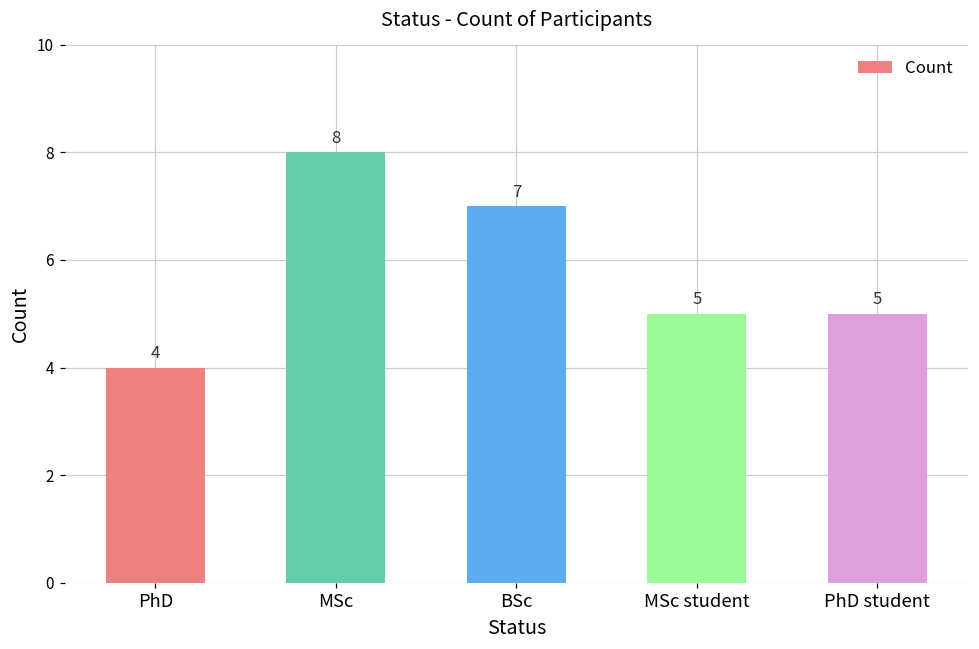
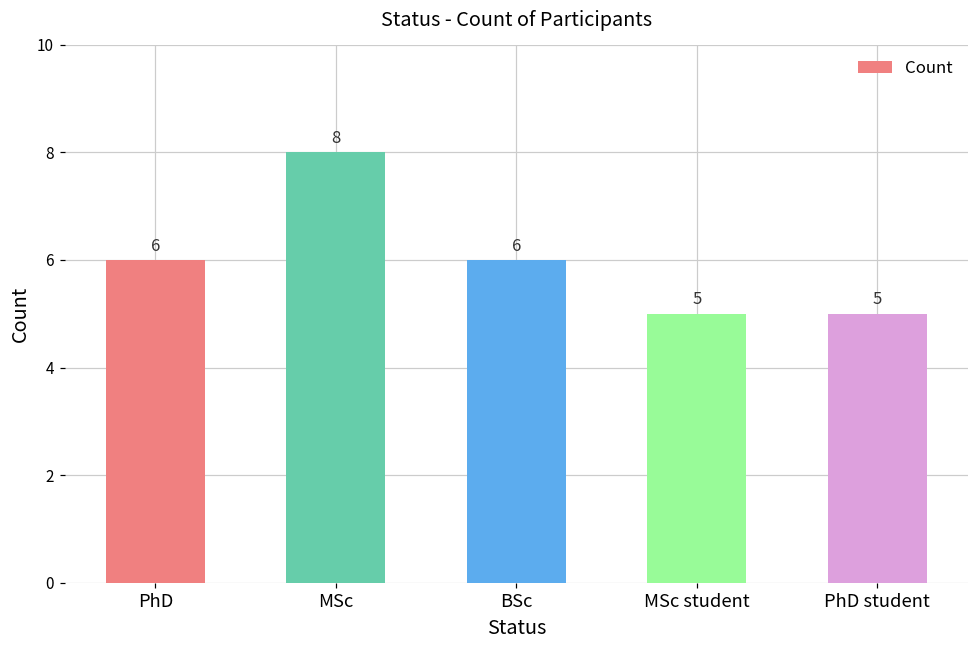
PhD: 4 -> 6
BSc: 7 -> 6
